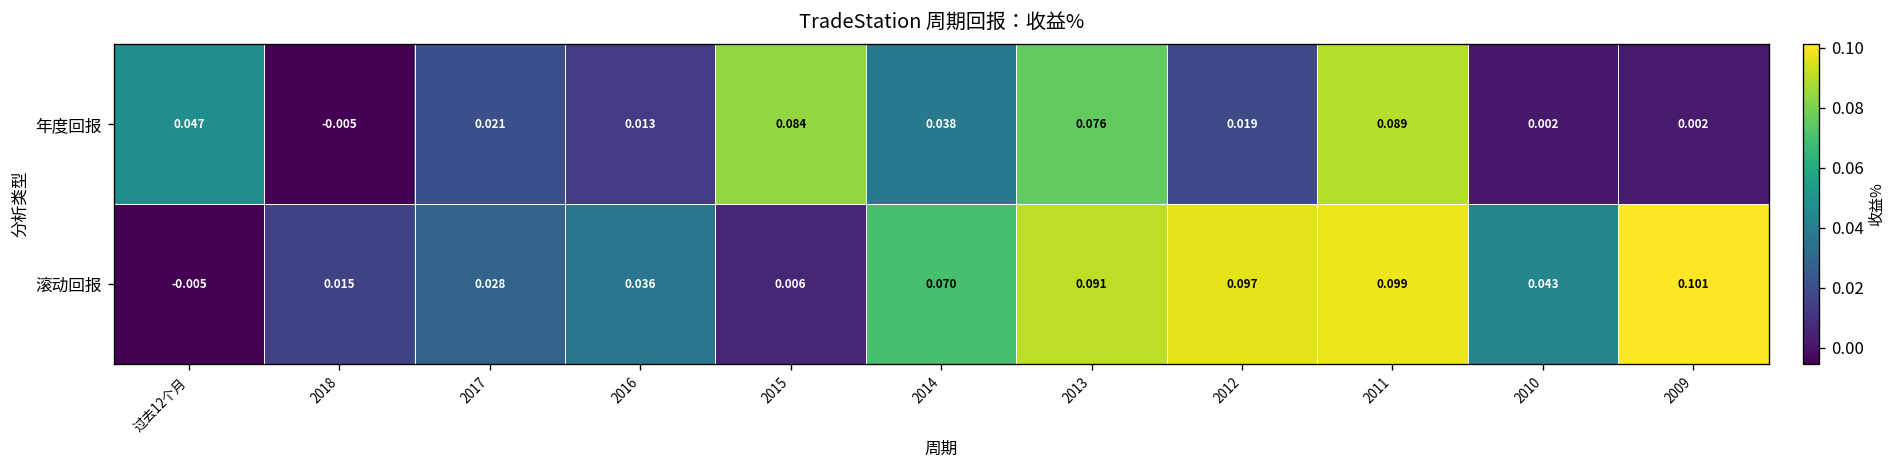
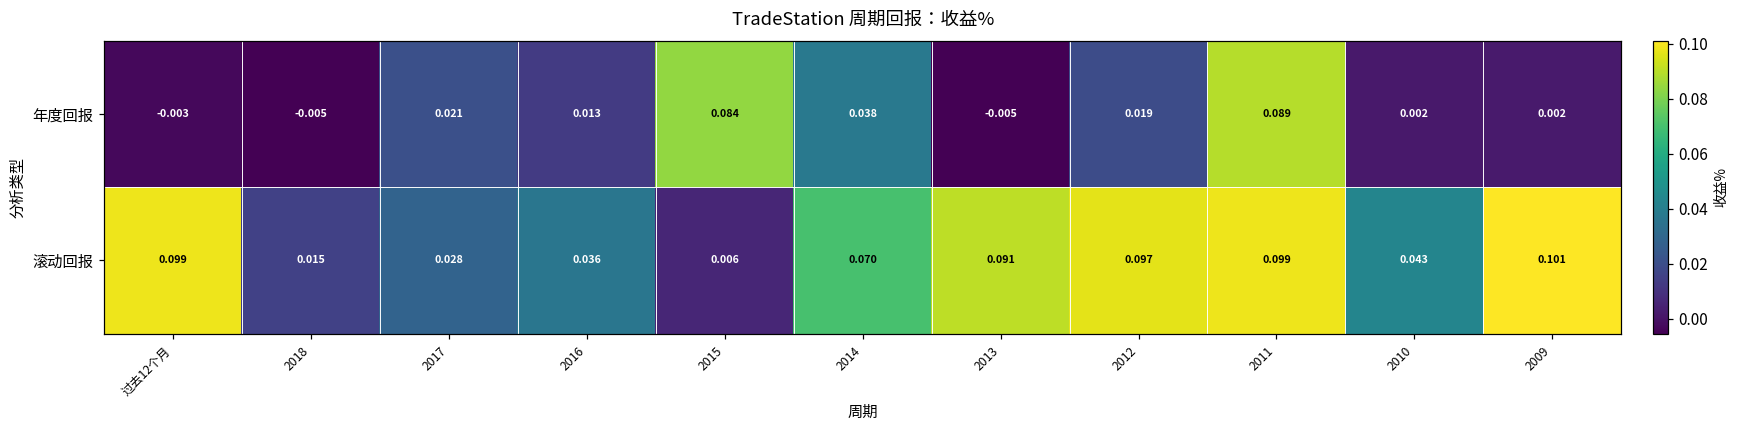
年度回报, 过去12个月: 0.047 -> -0.003
年度回报, 2013: 0.076 -> -0.005
滚动回报, 过去12个月: -0.005 -> 0.099
